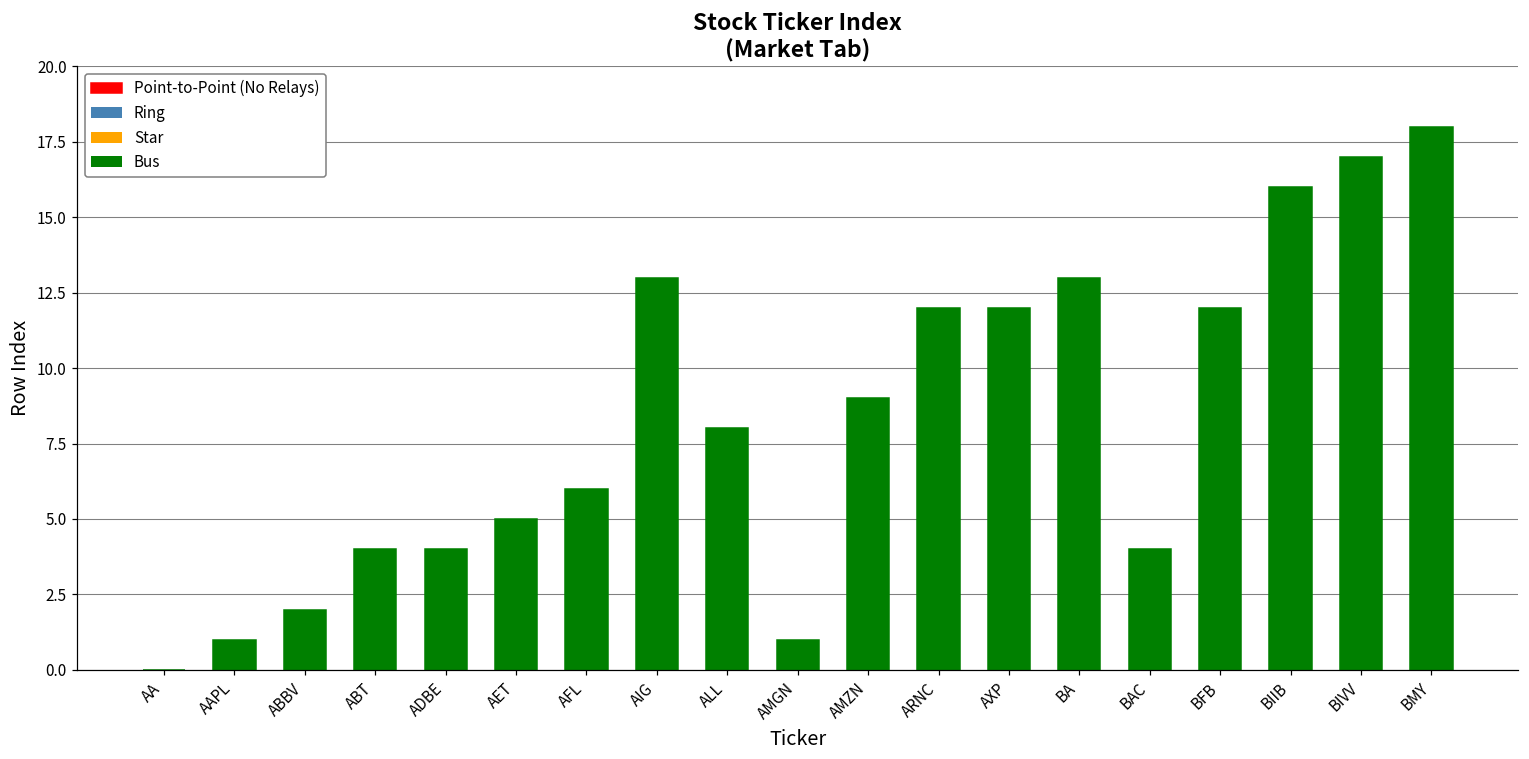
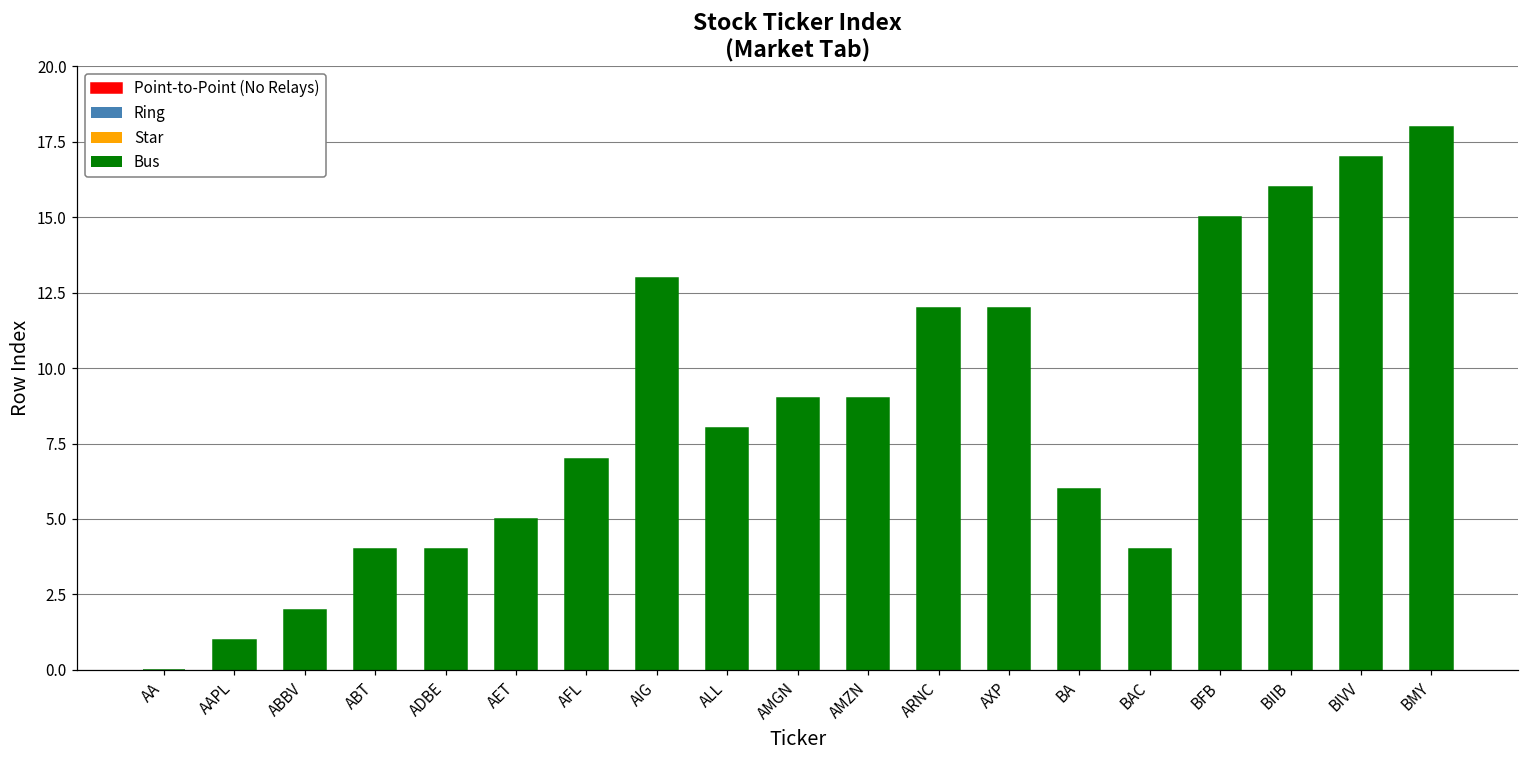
AFL: 6 -> 7
AMGN: 1 -> 9
BA: 13 -> 6
BFB: 12 -> 15
